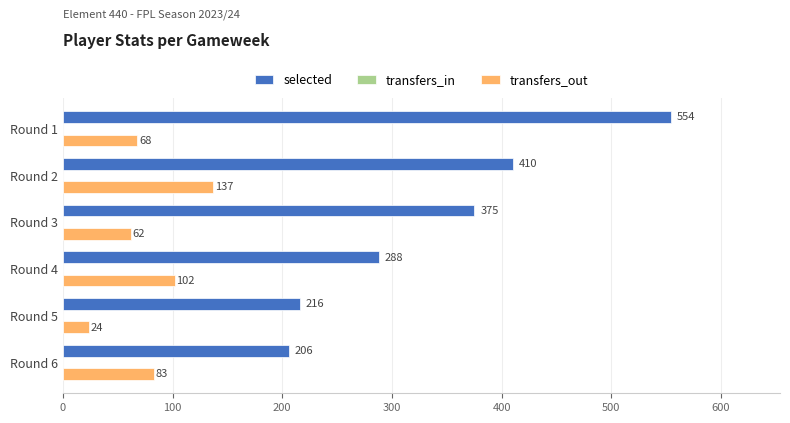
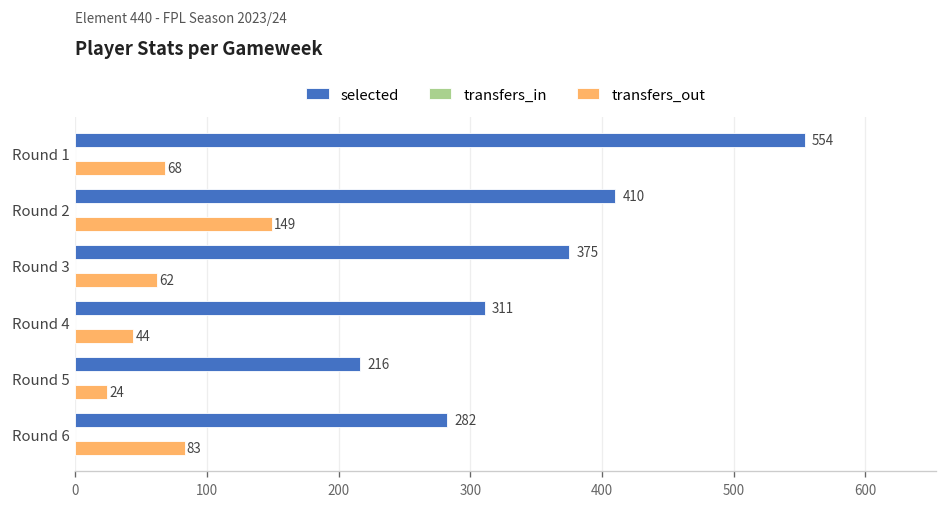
transfers_out, Round 2: 137 -> 149
selected, Round 4: 288 -> 311
transfers_out, Round 4: 102 -> 44
selected, Round 6: 206 -> 282
